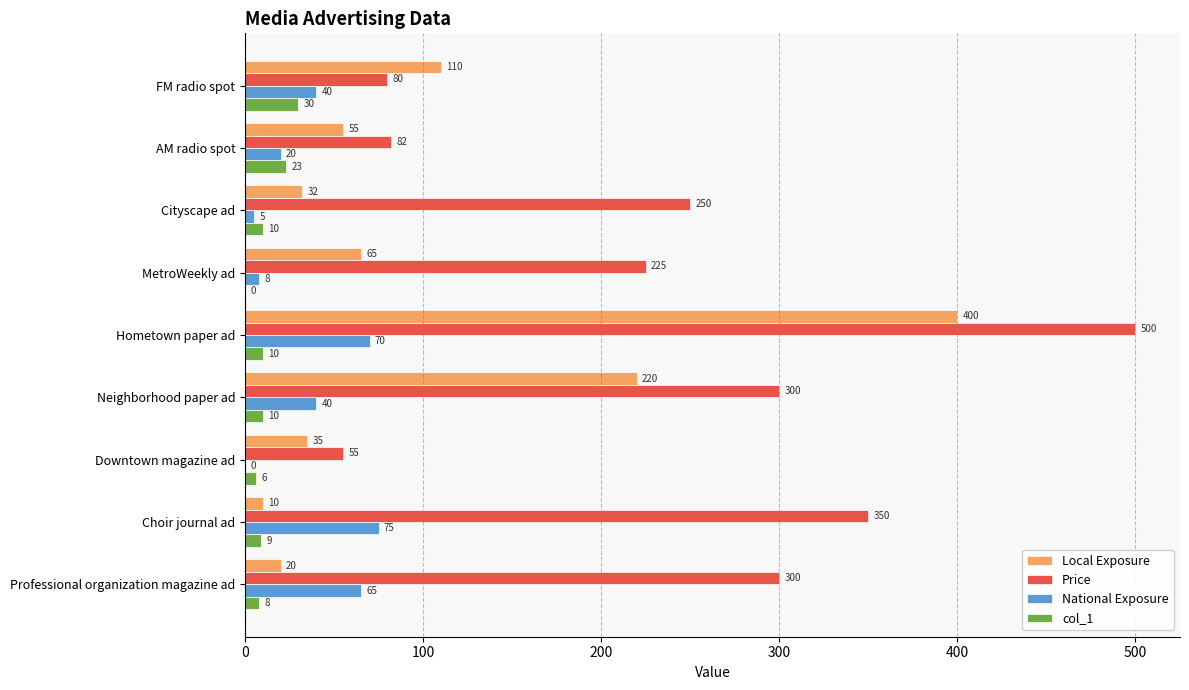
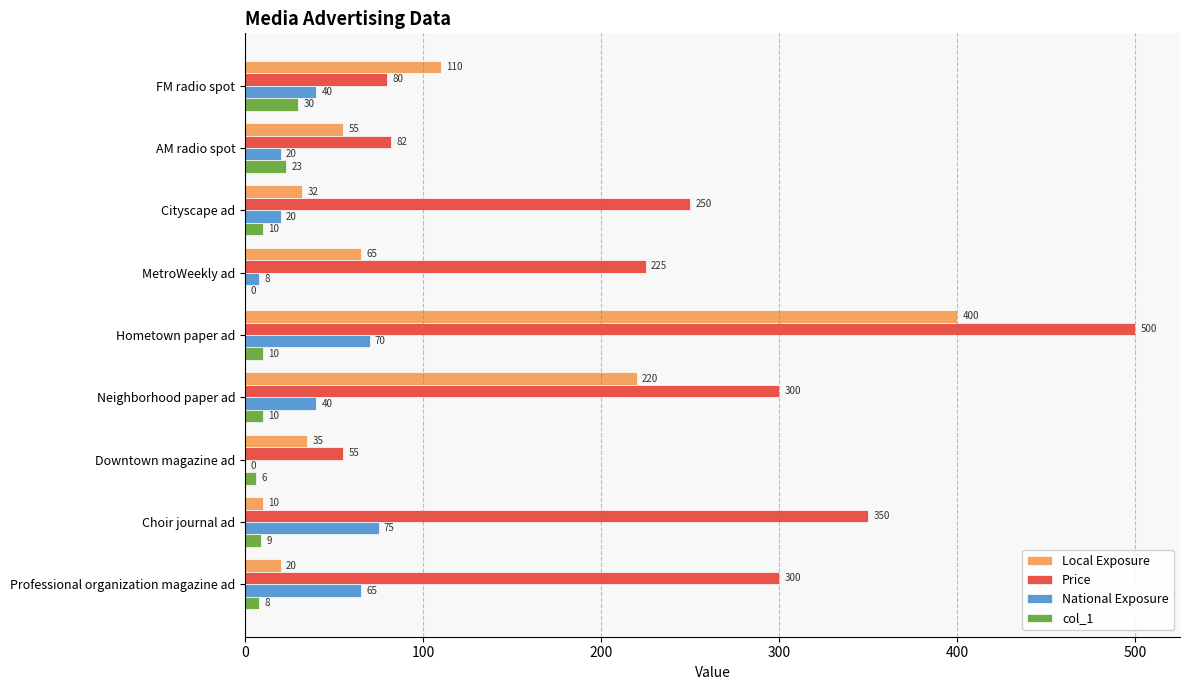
National Exposure, Cityscape ad: 5 -> 20
